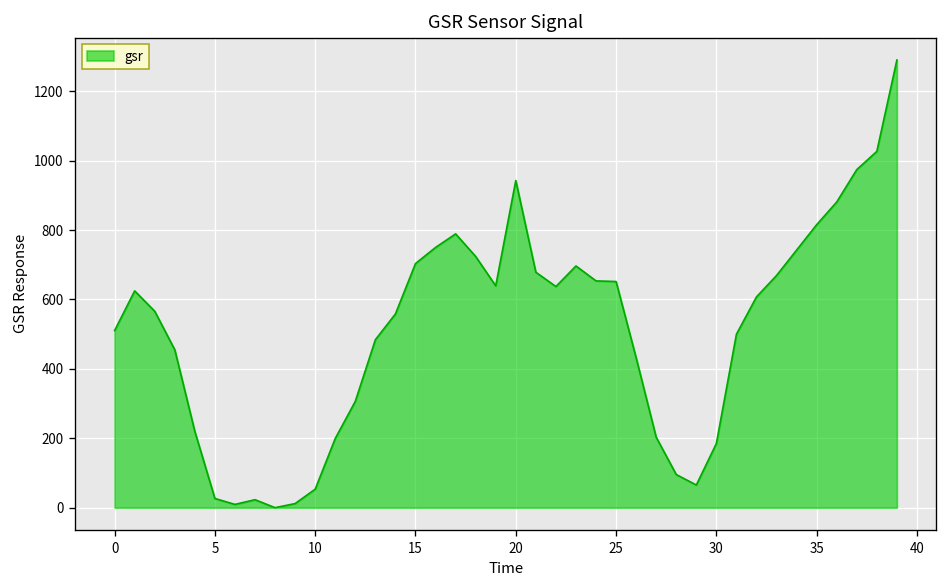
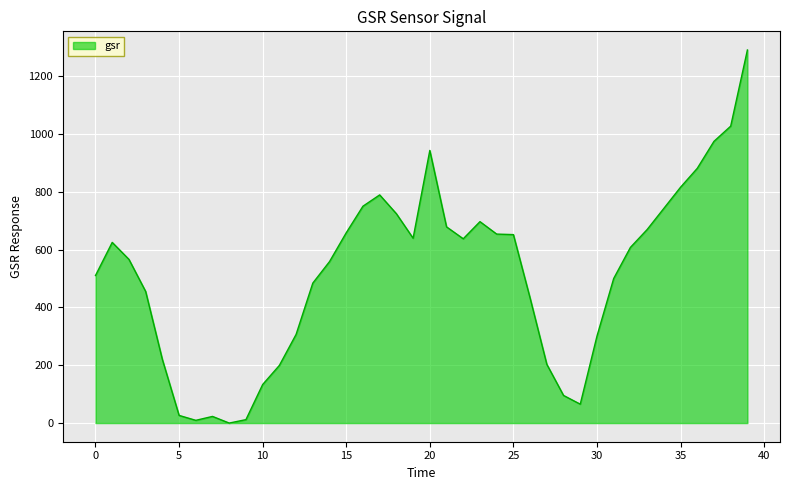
10: 50 -> 130
15: 700 -> 660
30: 180 -> 300
